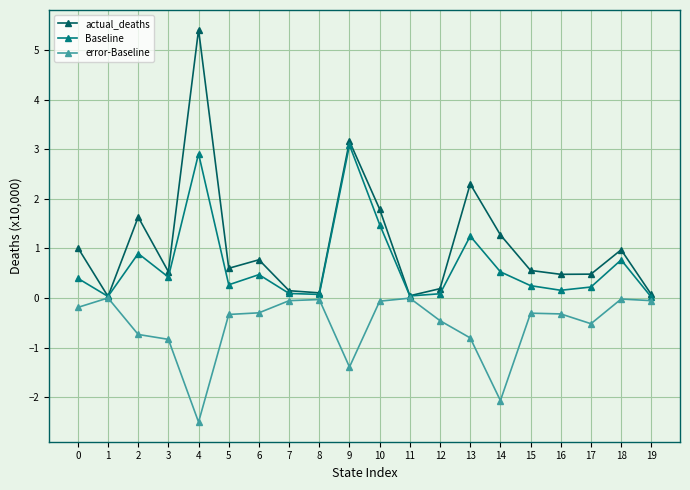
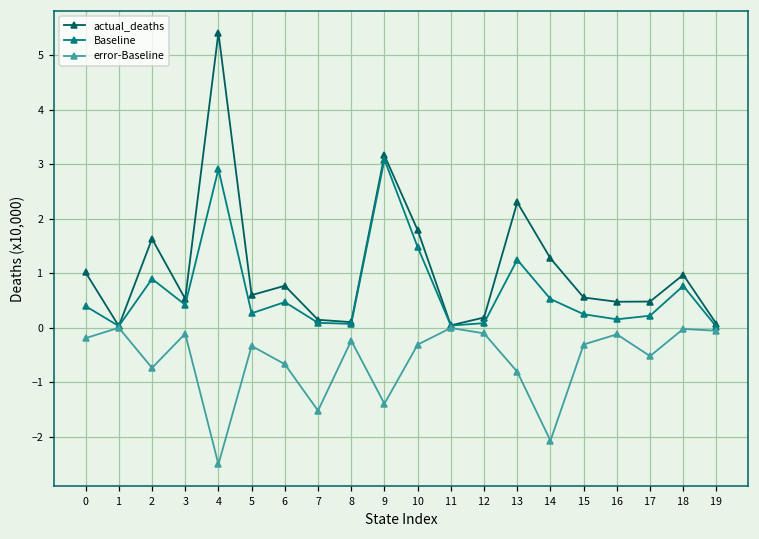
error-Baseline, 3: -0.8 -> -0.1
error-Baseline, 6: -0.3 -> -0.7
error-Baseline, 7: -0.1 -> -1.5
error-Baseline, 8: 0.0 -> -0.2
error-Baseline, 10: -0.1 -> -0.3
error-Baseline, 12: -0.5 -> -0.1
error-Baseline, 16: -0.3 -> -0.1
